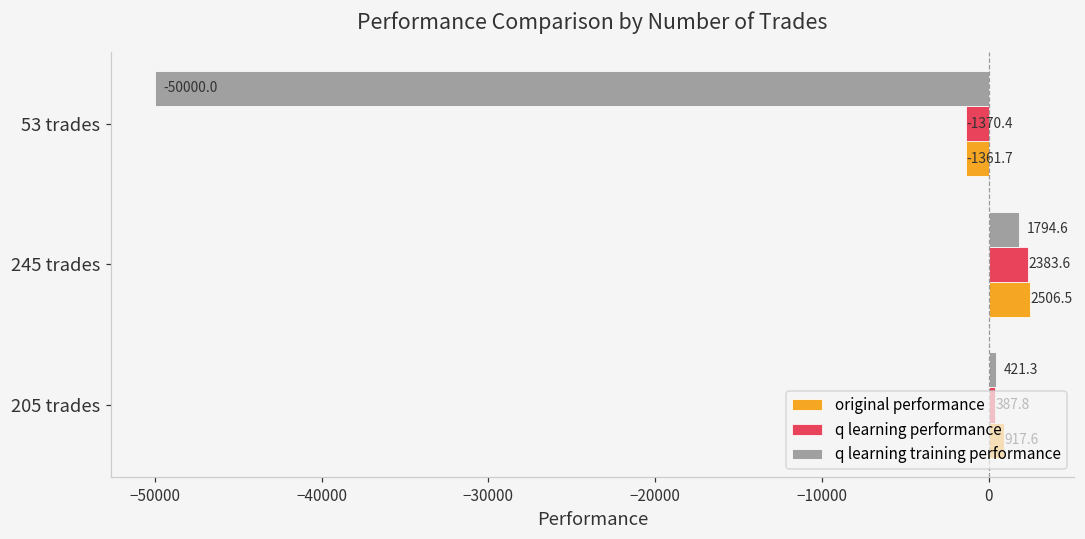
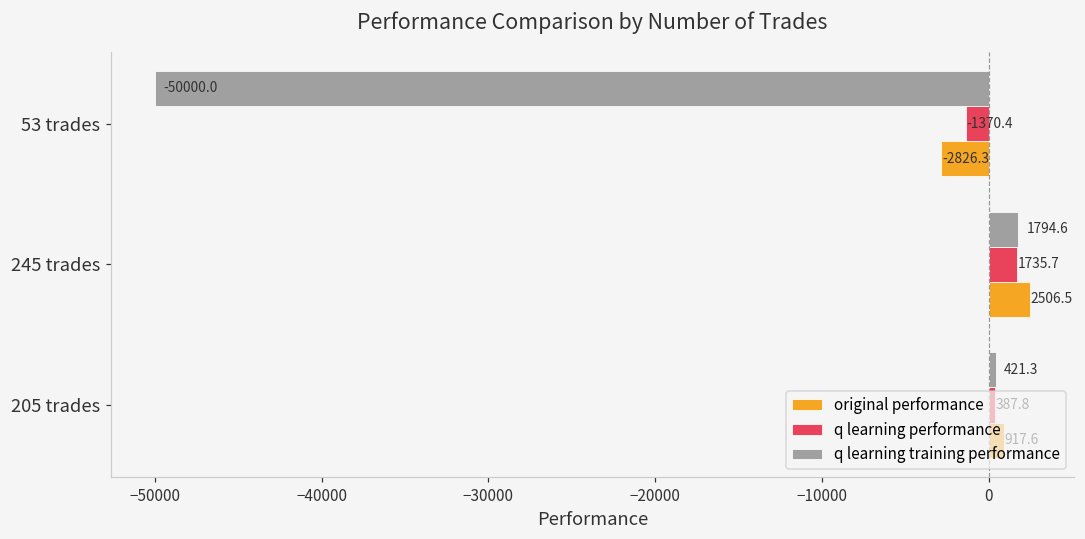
original performance, 53 trades: -1361.7 -> -2826.3
q learning performance, 245 trades: 2383.6 -> 1735.7
